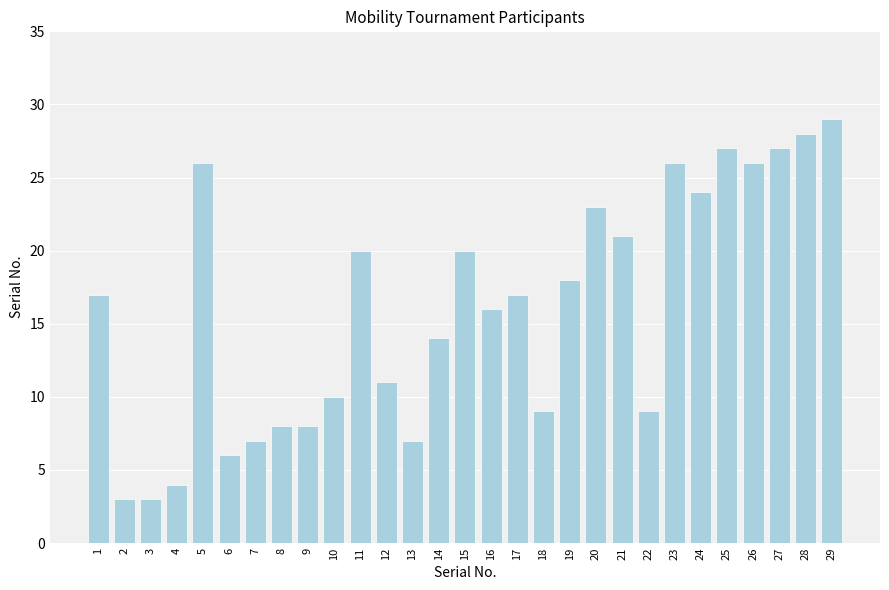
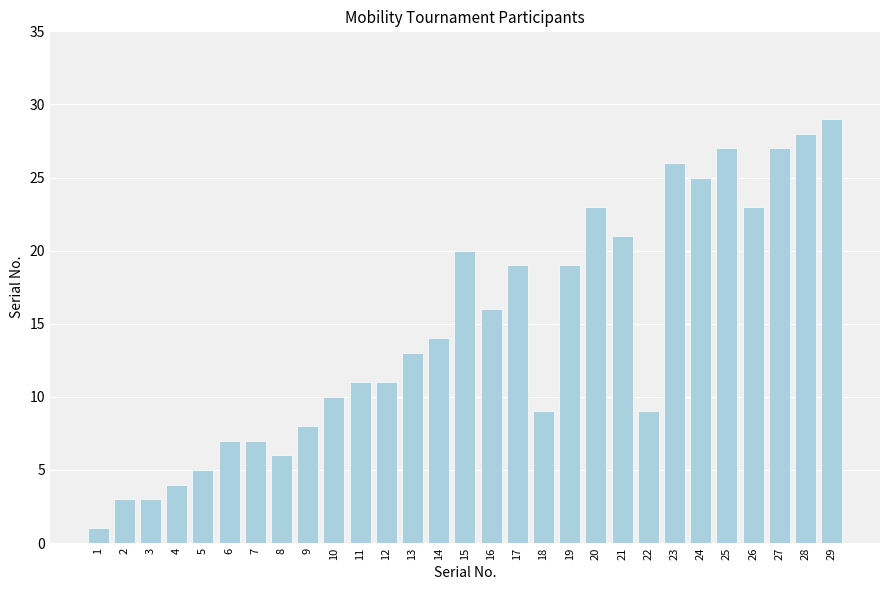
1: 17 -> 1
5: 26 -> 5
6: 6 -> 7
8: 8 -> 6
11: 20 -> 11
13: 7 -> 13
17: 17 -> 19
19: 18 -> 19
24: 24 -> 25
26: 26 -> 23
